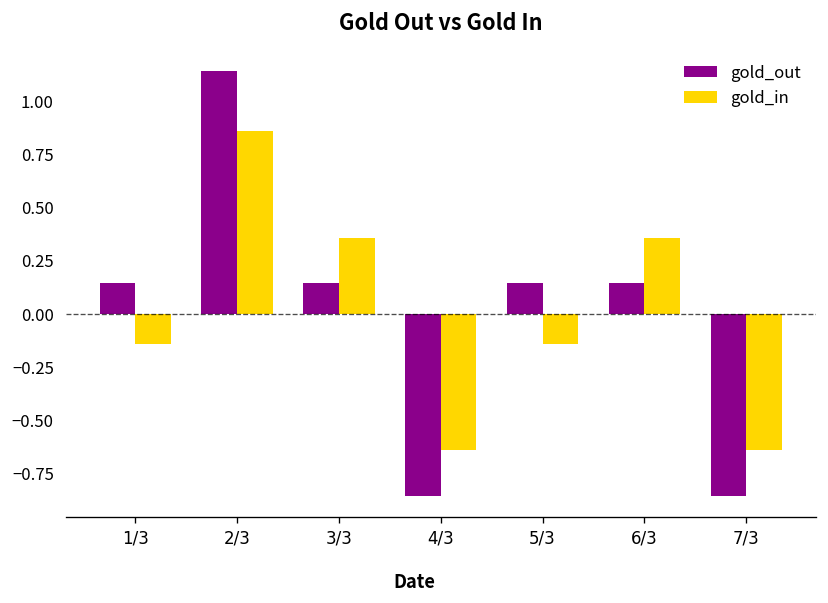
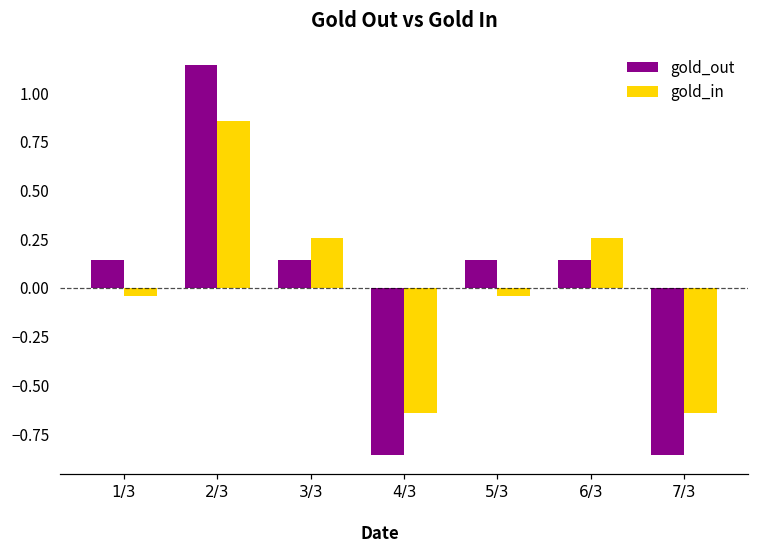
gold_in, 1/3: -0.14 -> -0.04
gold_in, 3/3: 0.36 -> 0.26
gold_in, 5/3: -0.14 -> -0.04
gold_in, 6/3: 0.36 -> 0.26
